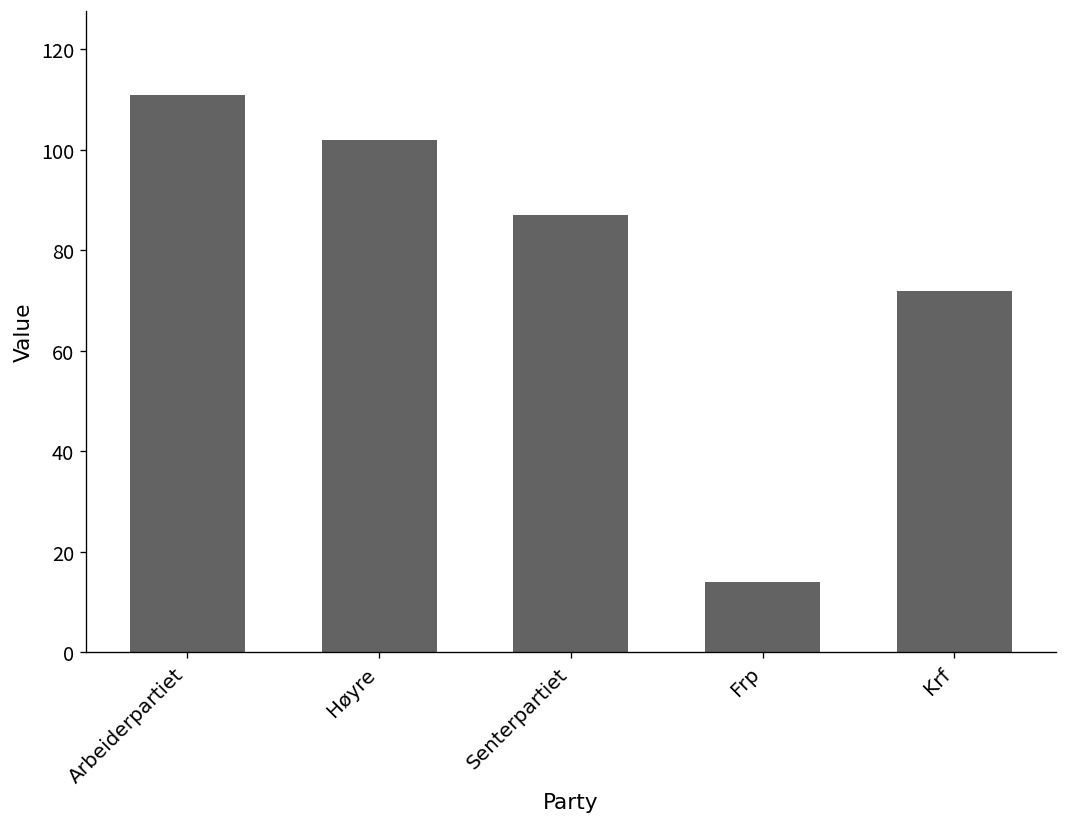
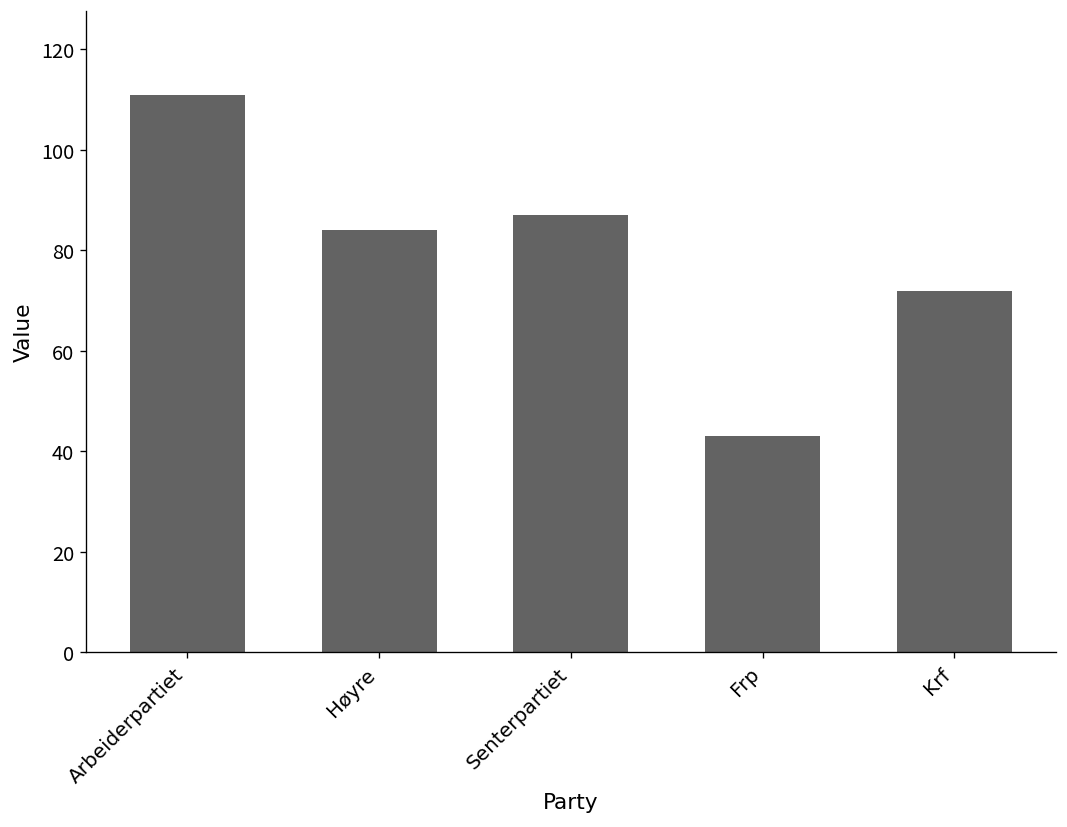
Høyre: 102 -> 84
Frp: 14 -> 43
